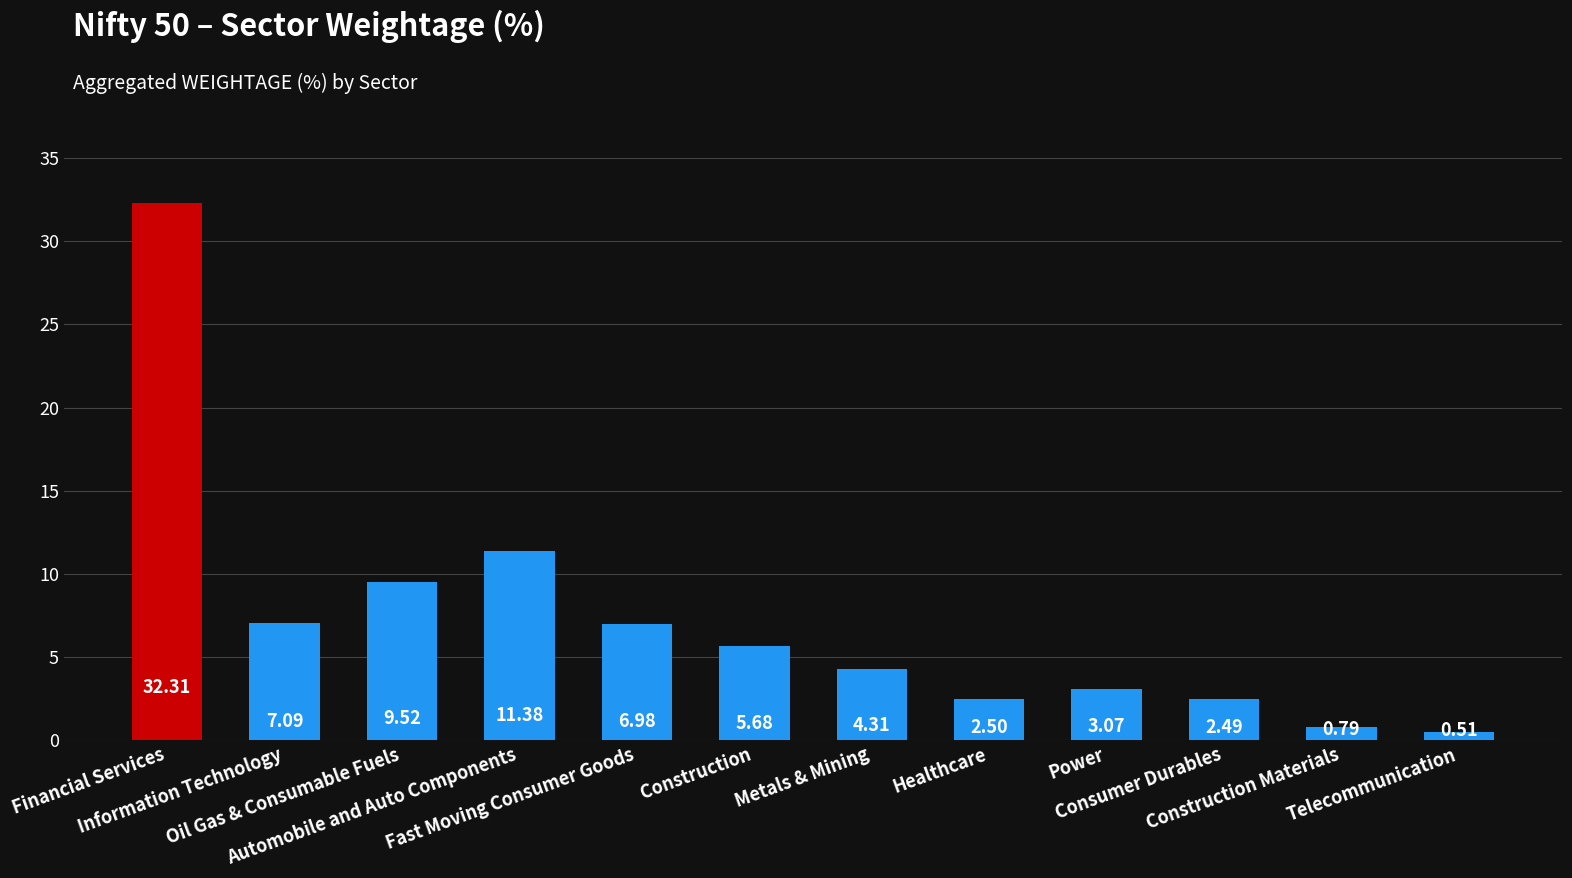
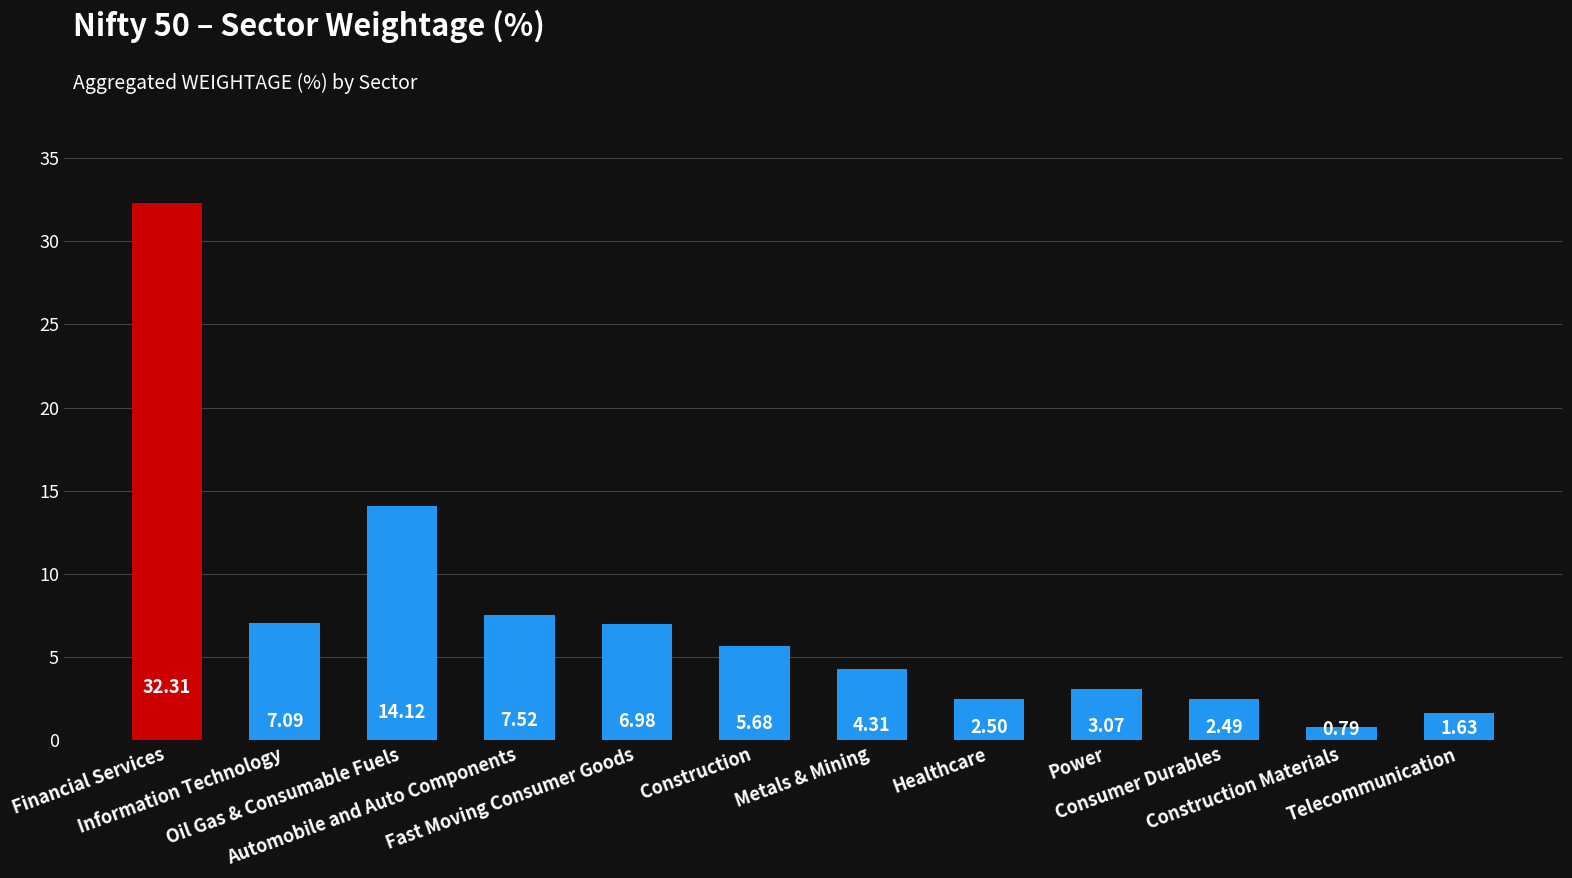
Oil Gas & Consumable Fuels: 9.52 -> 14.12
Automobile and Auto Components: 11.38 -> 7.52
Telecommunication: 0.51 -> 1.63
